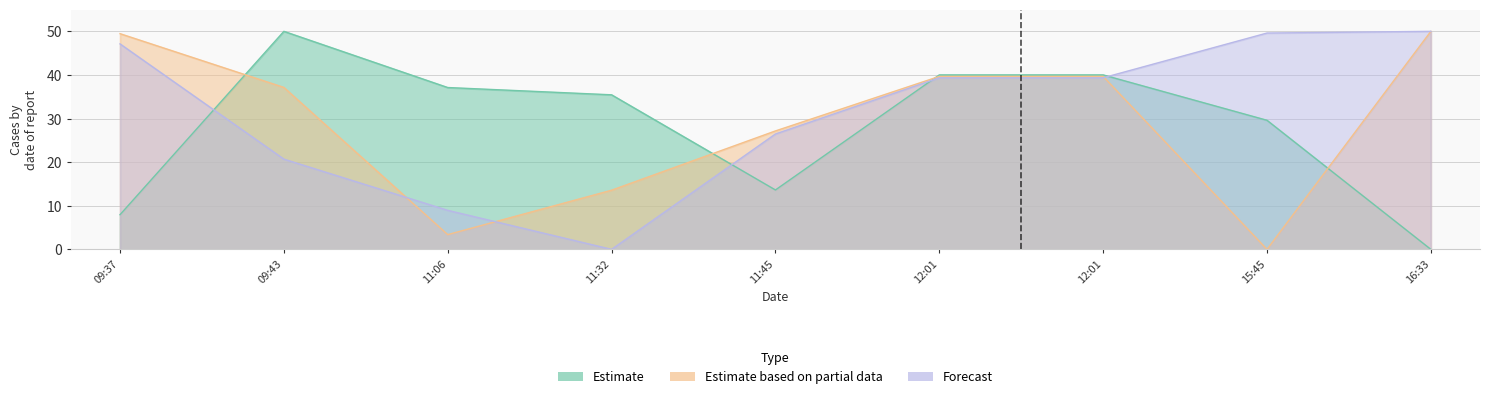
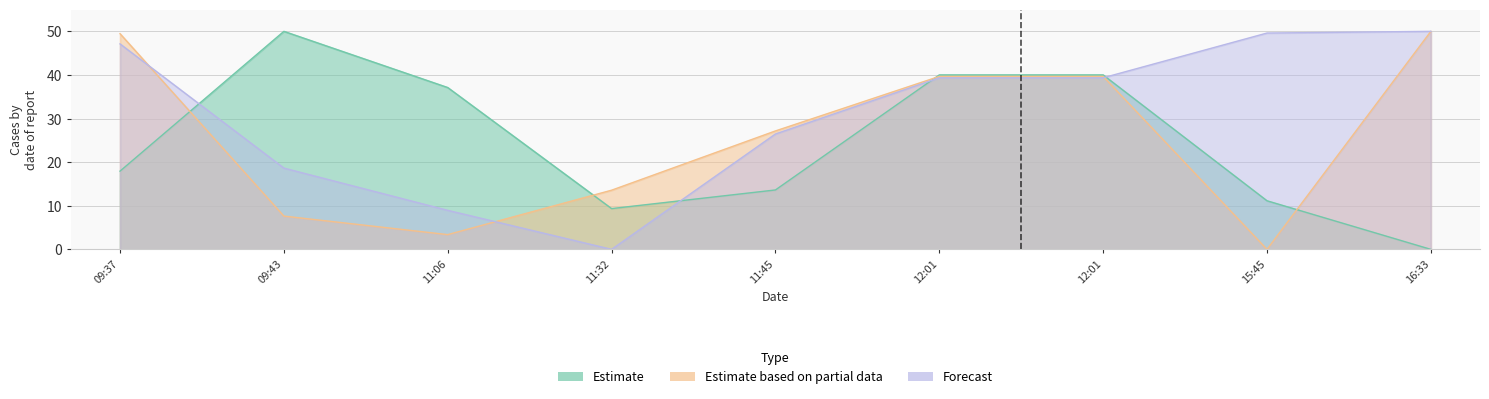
Estimate, 09:37: 8 -> 18
Estimate based on partial data, 09:43: 37 -> 8
Forecast, 09:43: 21 -> 19
Estimate, 11:32: 35 -> 9
Estimate, 15:45: 30 -> 11
